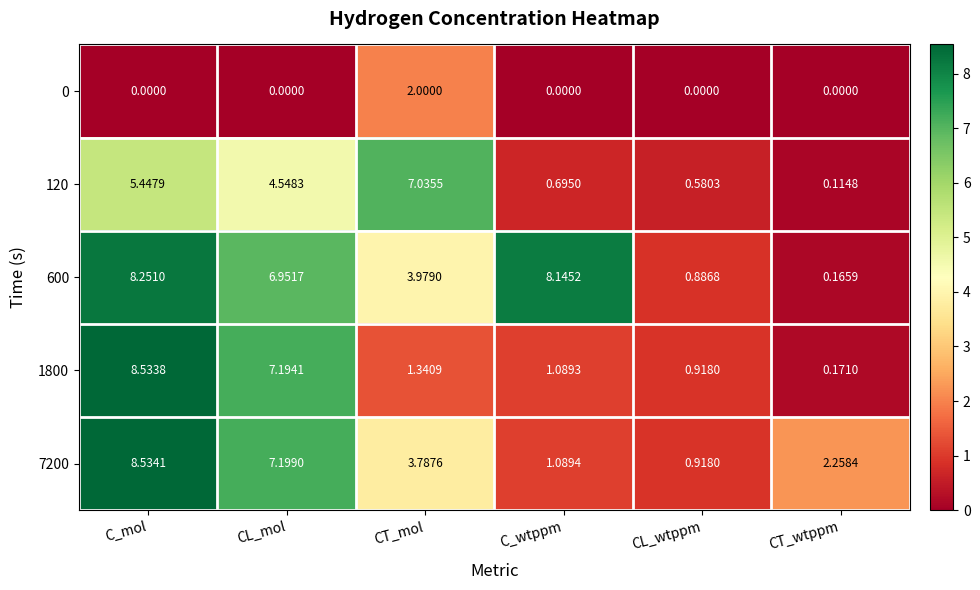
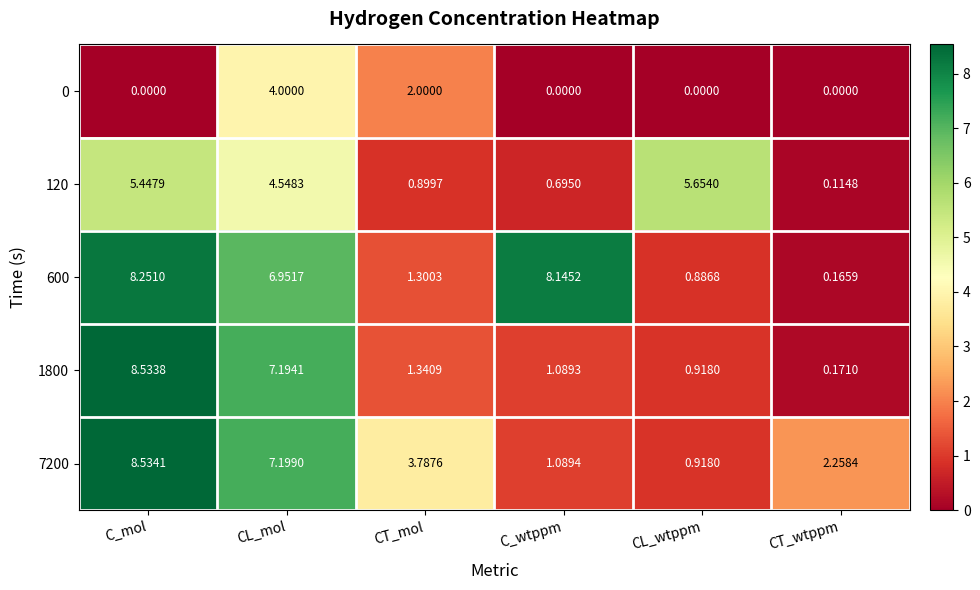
0, CL_mol: 0.0000 -> 4.0000
120, CT_mol: 7.0355 -> 0.8997
120, CL_wtppm: 0.5803 -> 5.6540
600, CT_mol: 3.9790 -> 1.3003
